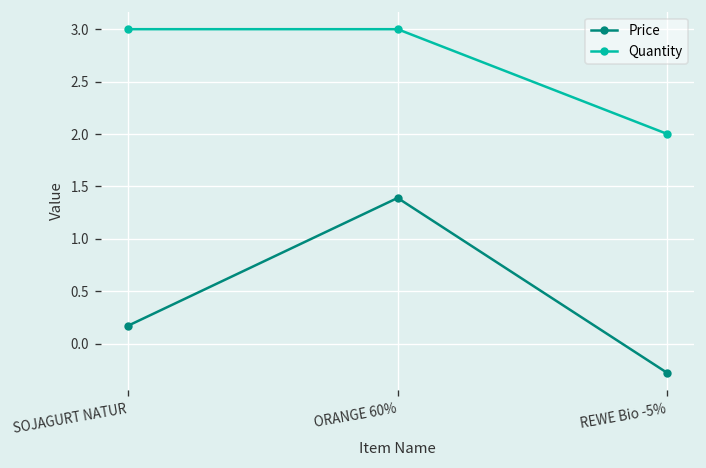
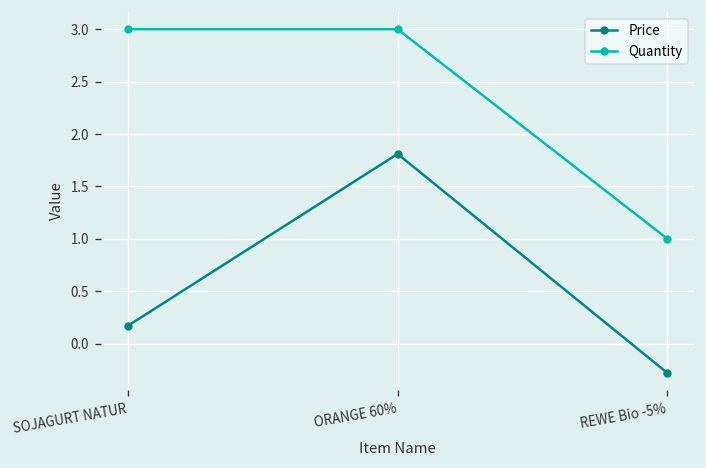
Price, ORANGE 60%: 1.4 -> 1.8
Quantity, REWE Bio -5%: 2 -> 1
